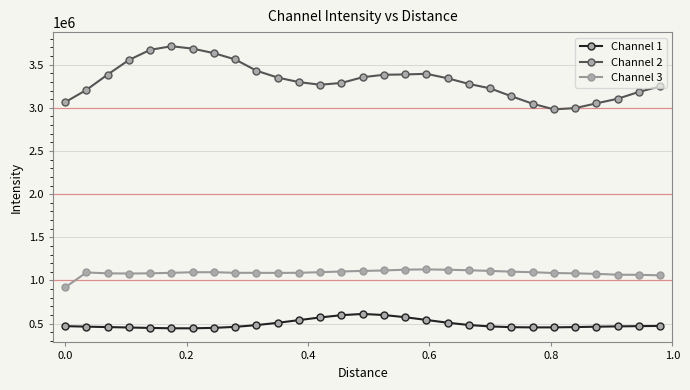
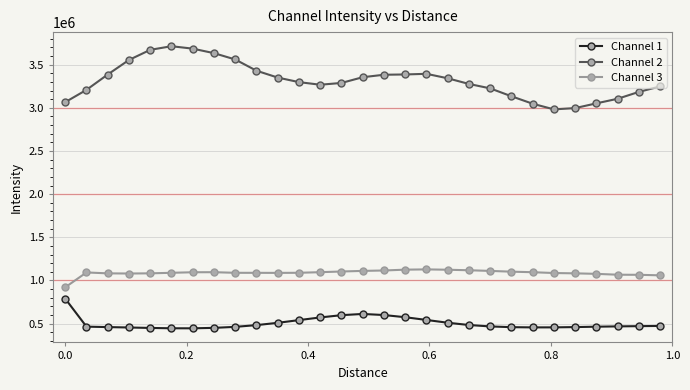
Channel 1, 0.0: 500000 -> 800000
